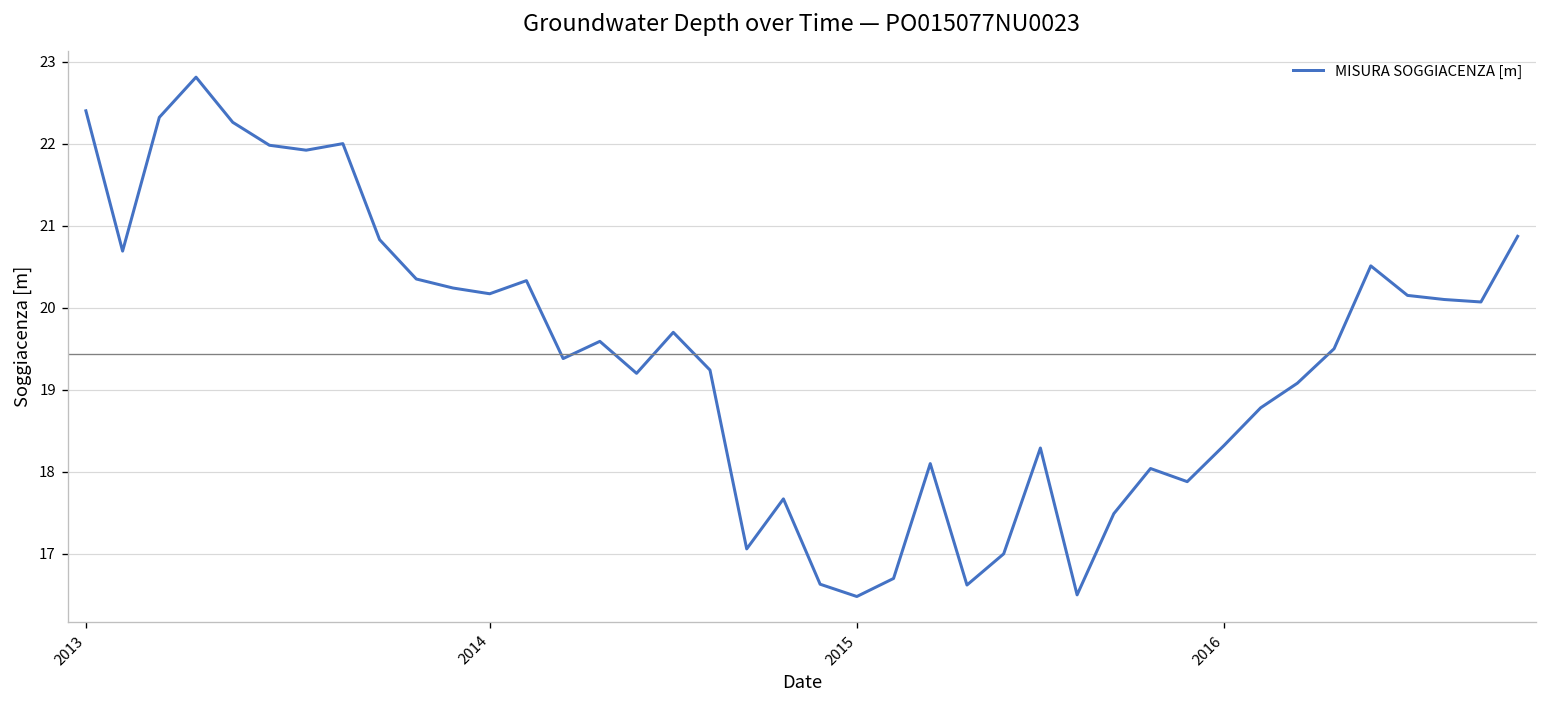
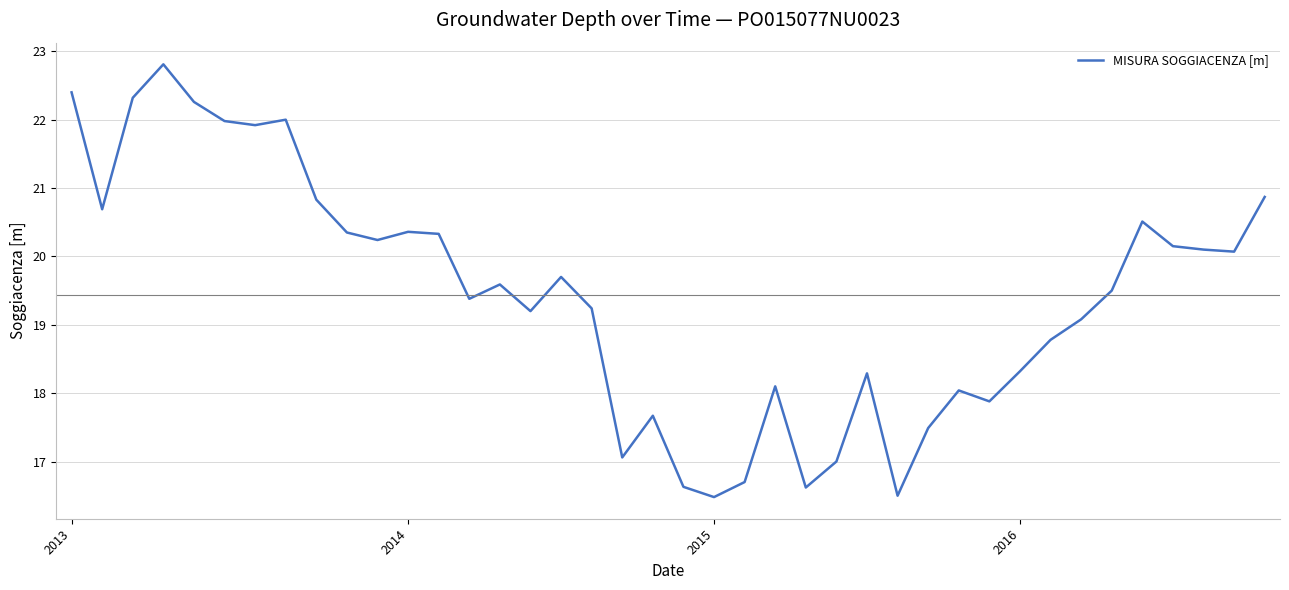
2014: 20.2 -> 20.4
